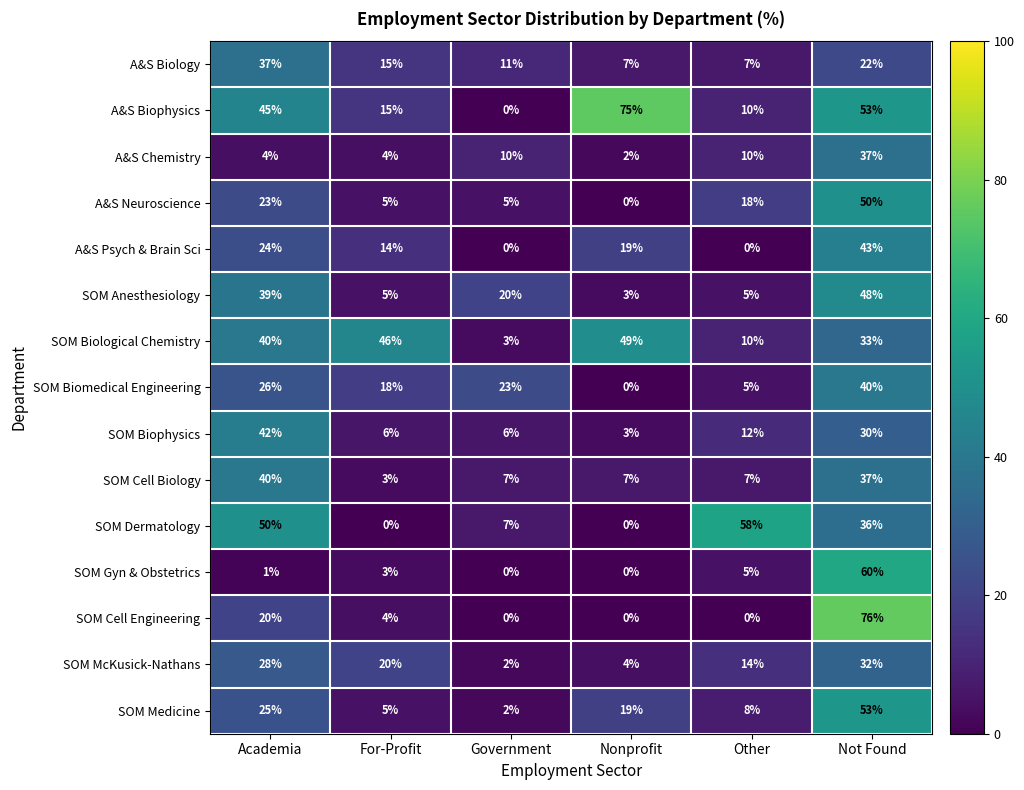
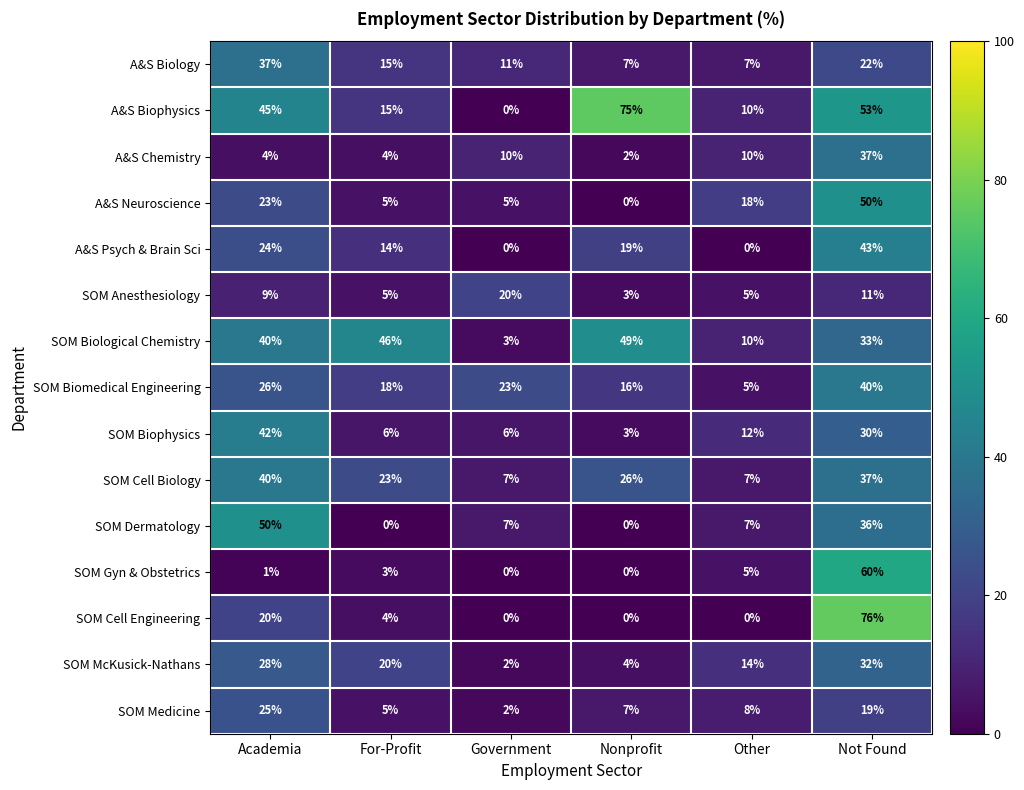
SOM Anesthesiology, Academia: 39% -> 9%
SOM Anesthesiology, Not Found: 48% -> 11%
SOM Biomedical Engineering, Nonprofit: 0% -> 16%
SOM Cell Biology, For-Profit: 3% -> 23%
SOM Cell Biology, Nonprofit: 7% -> 26%
SOM Dermatology, Other: 58% -> 7%
SOM Medicine, Nonprofit: 19% -> 7%
SOM Medicine, Not Found: 53% -> 19%
